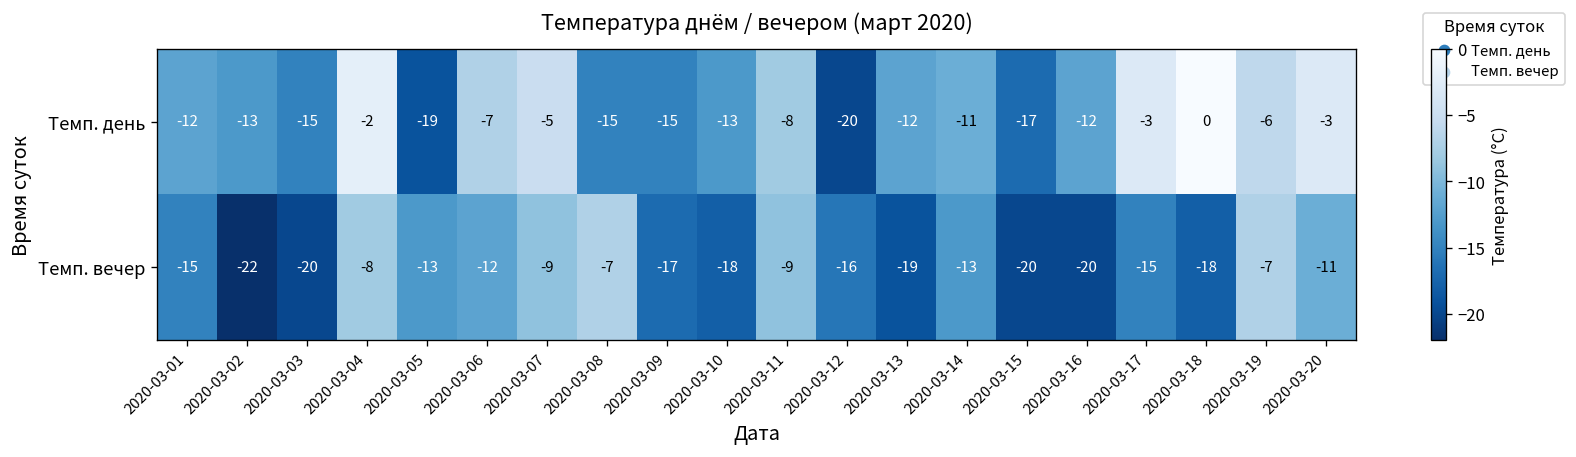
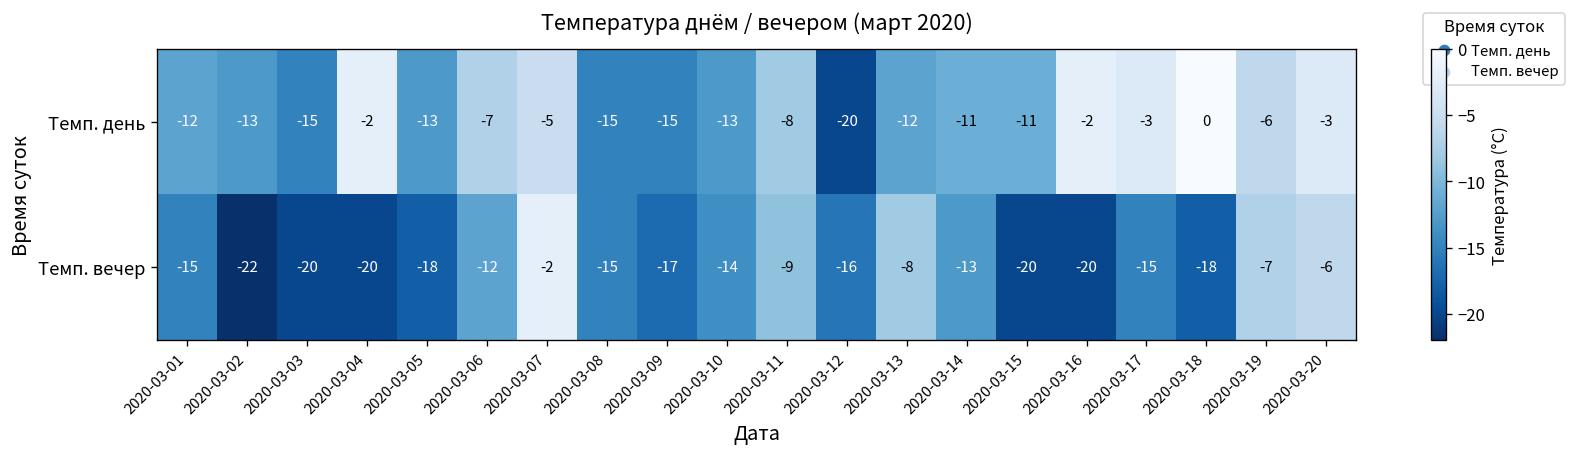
Темп. день, 2020-03-05: -19 -> -13
Темп. день, 2020-03-15: -17 -> -11
Темп. день, 2020-03-16: -12 -> -2
Темп. вечер, 2020-03-04: -8 -> -20
Темп. вечер, 2020-03-05: -13 -> -18
Темп. вечер, 2020-03-07: -9 -> -2
Темп. вечер, 2020-03-08: -7 -> -15
Темп. вечер, 2020-03-10: -18 -> -14
Темп. вечер, 2020-03-13: -19 -> -8
Темп. вечер, 2020-03-20: -11 -> -6
